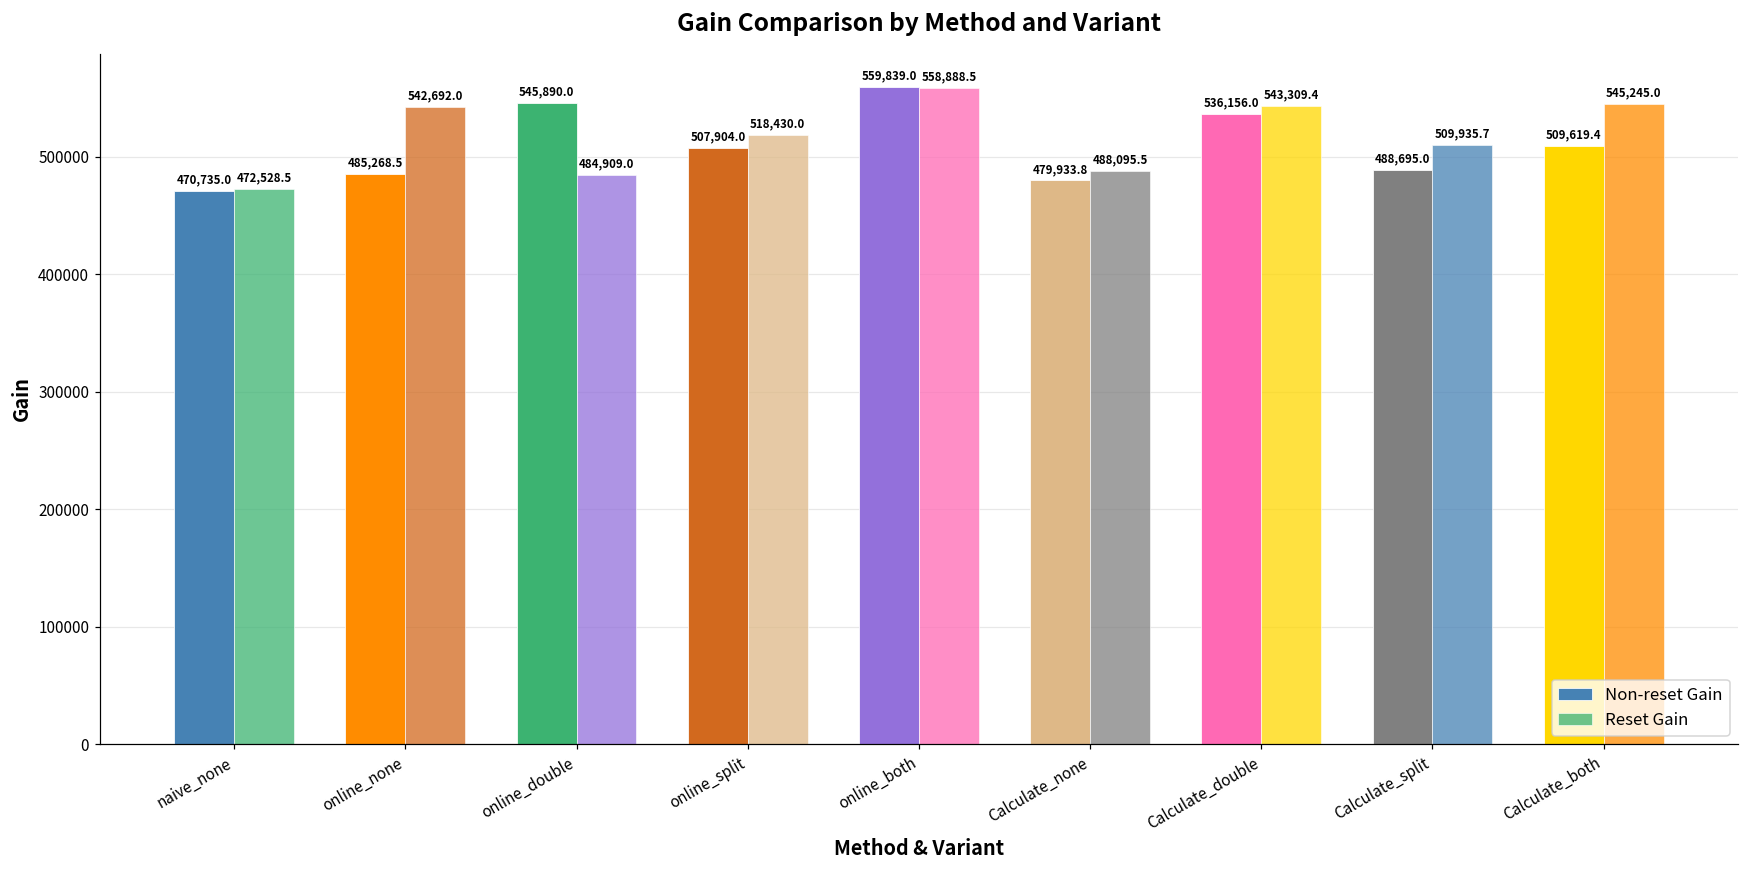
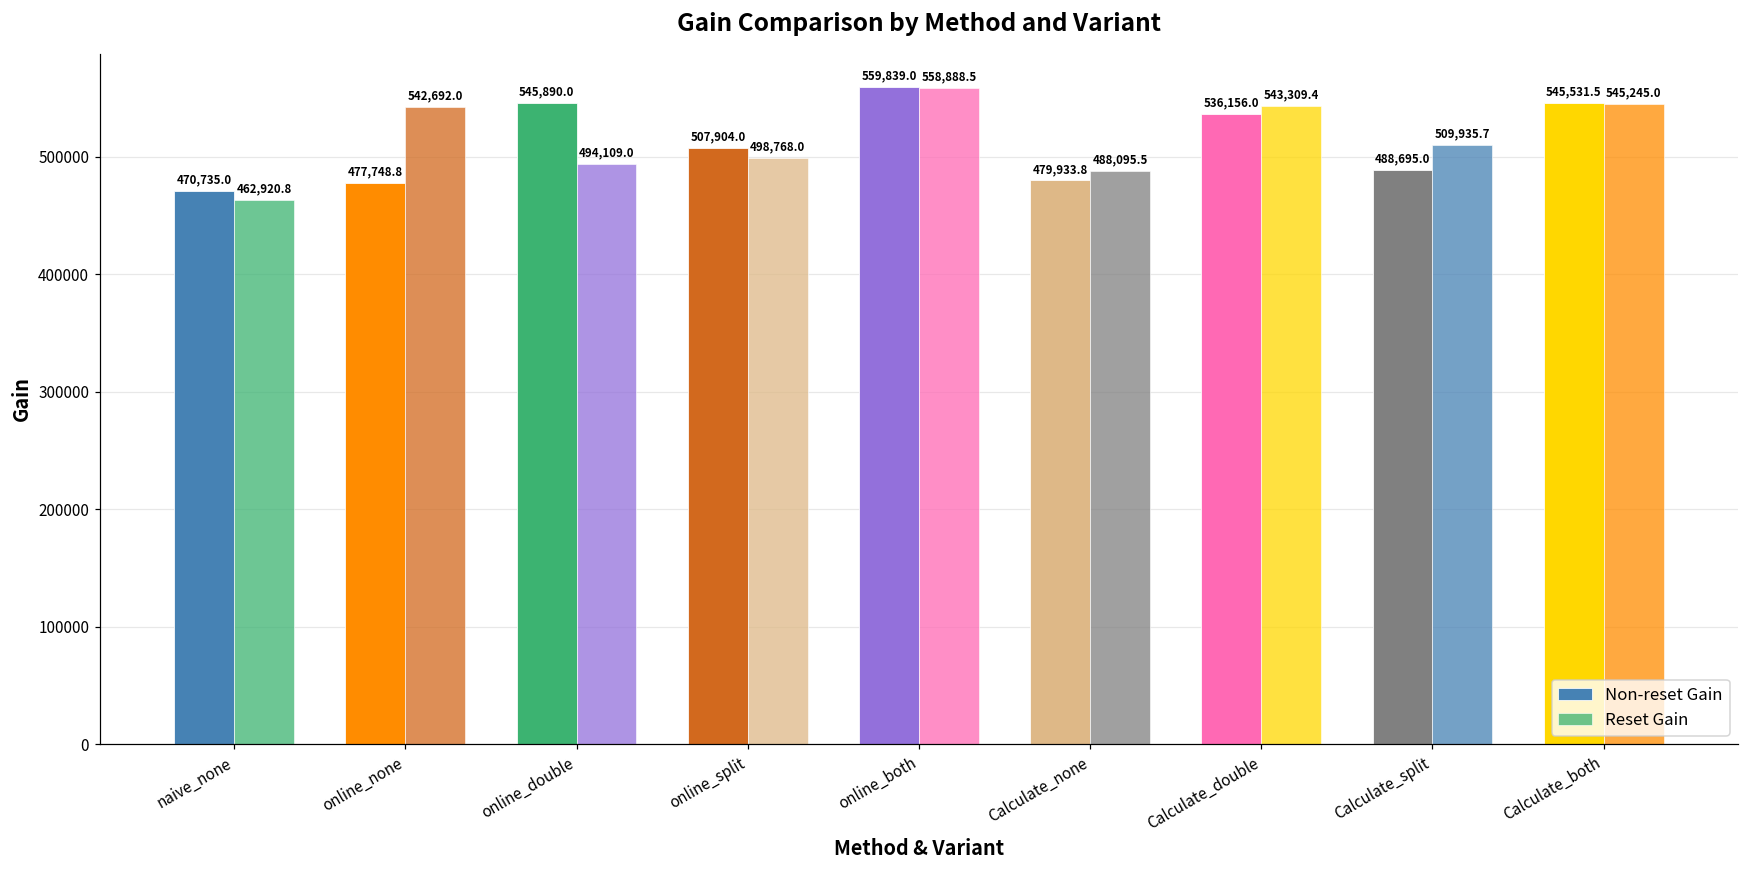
Reset Gain, naive_none: 472,528.5 -> 462,920.8
Non-reset Gain, online_none: 485,268.5 -> 477,748.8
Reset Gain, online_double: 484,909.0 -> 494,109.0
Reset Gain, online_split: 518,430.0 -> 498,768.0
Non-reset Gain, Calculate_both: 509,619.4 -> 545,531.5
